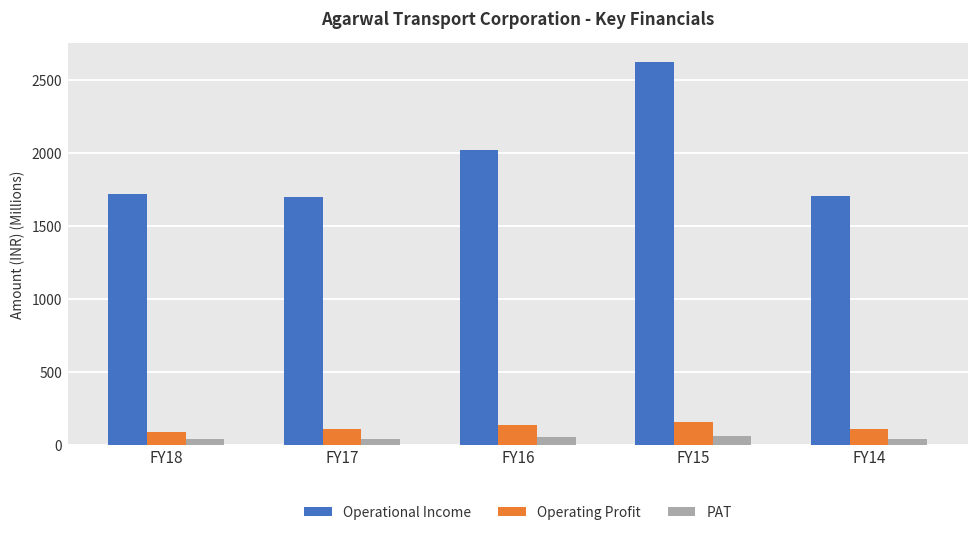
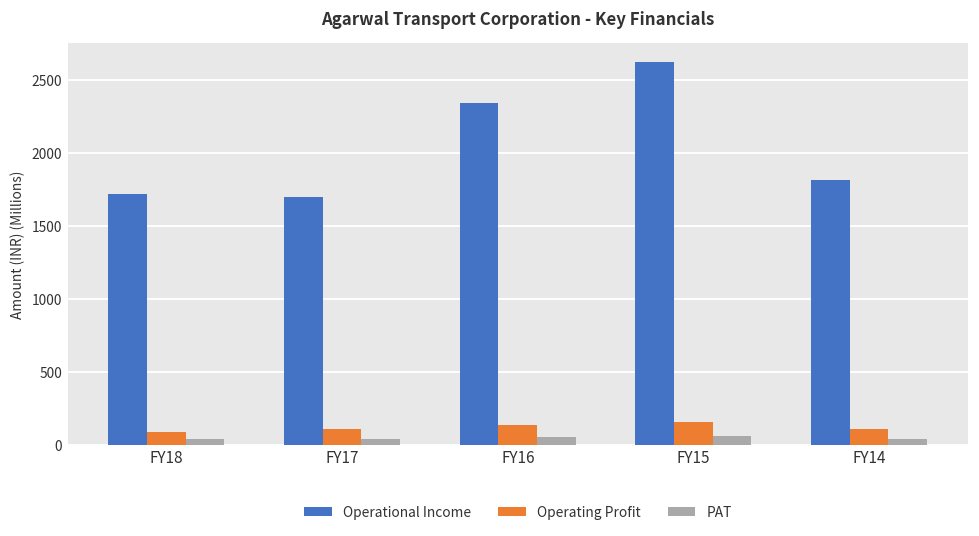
Operational Income, FY16: 2020 -> 2340
Operational Income, FY14: 1700 -> 1820
